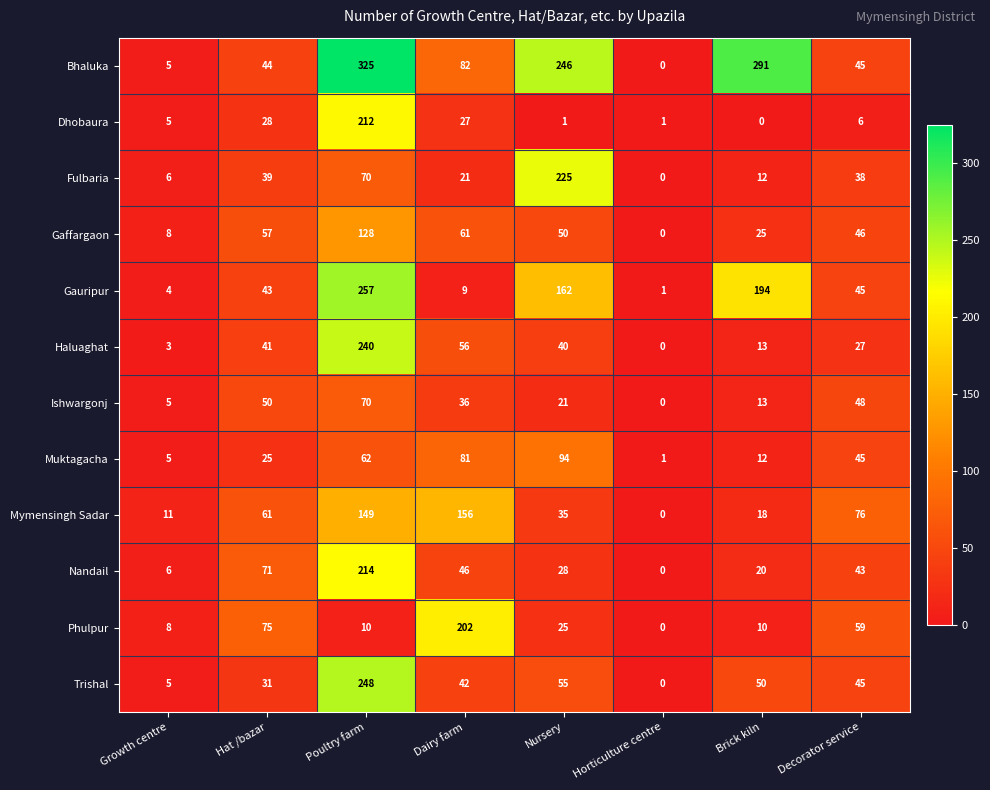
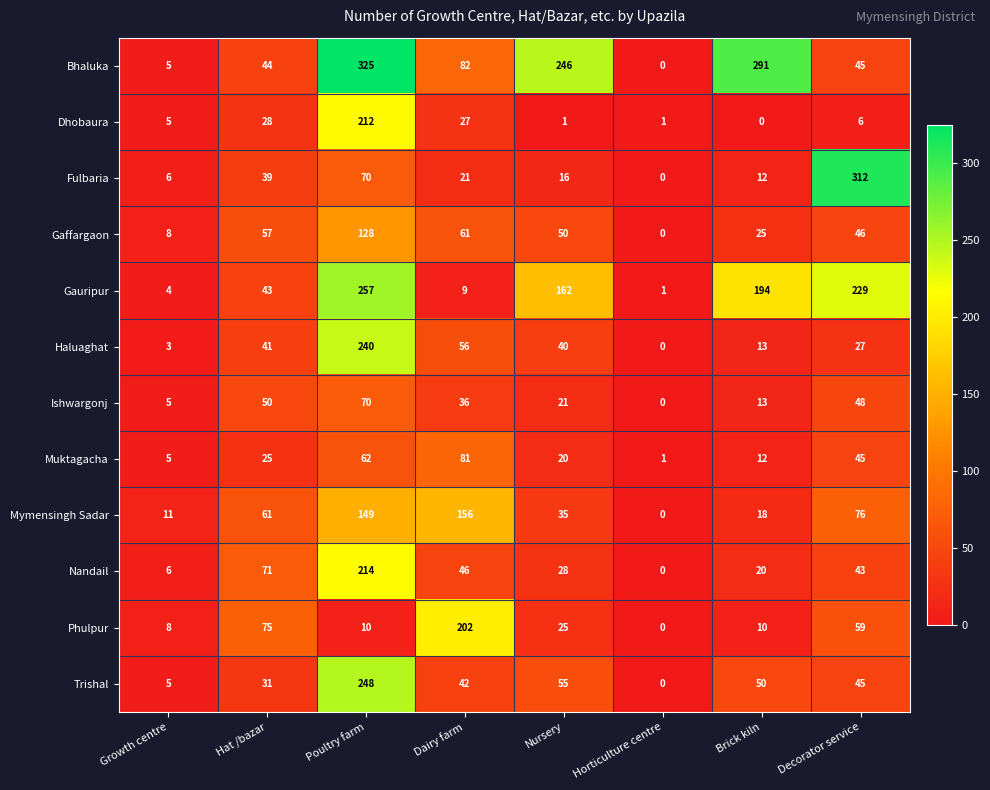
Fulbaria, Nursery: 225 -> 16
Fulbaria, Decorator service: 38 -> 312
Gauripur, Decorator service: 45 -> 229
Muktagacha, Nursery: 94 -> 20
